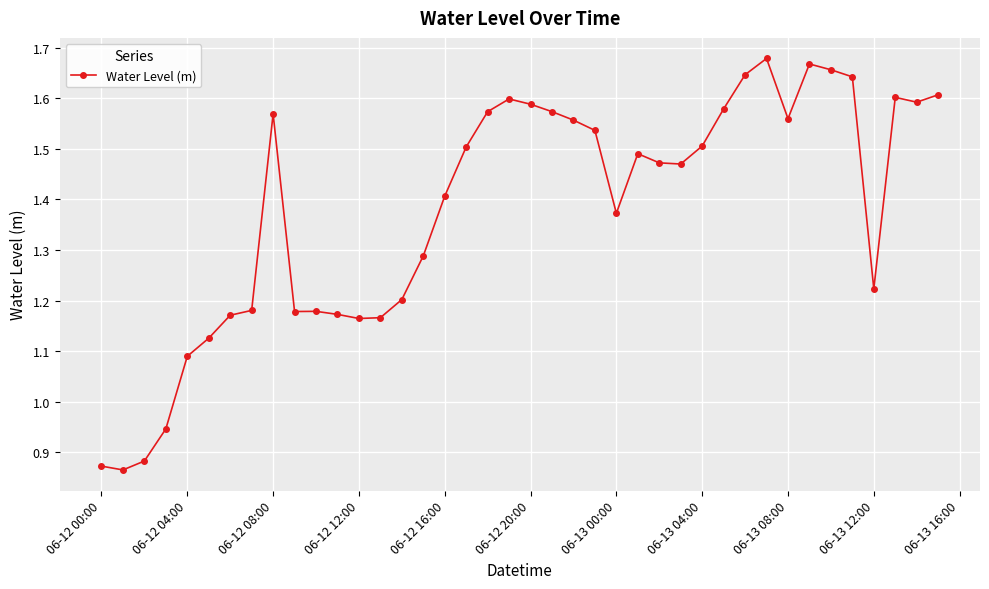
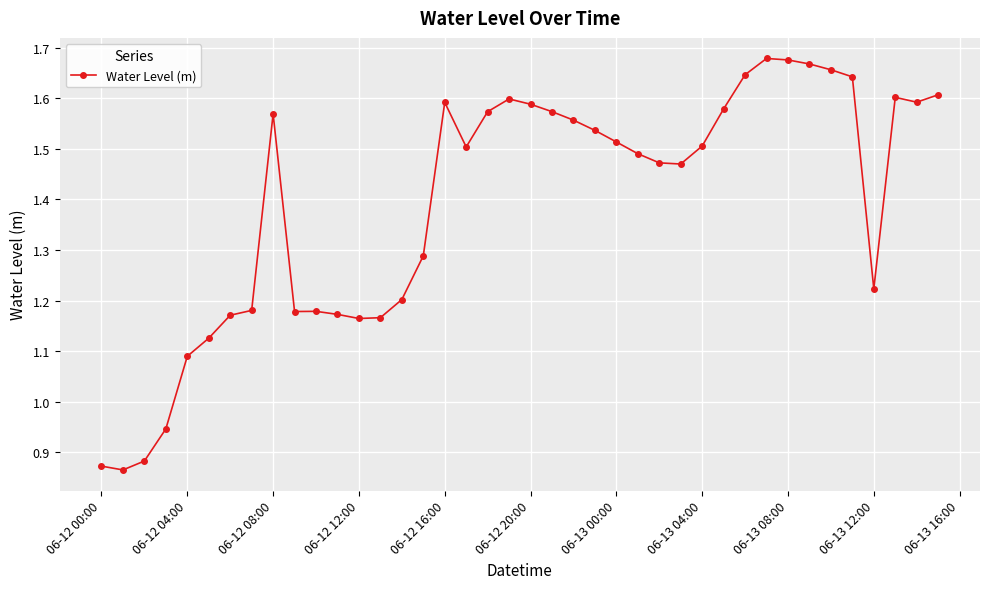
06-12 16:00: 1.41 -> 1.59
06-13 00:00: 1.37 -> 1.51
06-13 08:00: 1.56 -> 1.68
